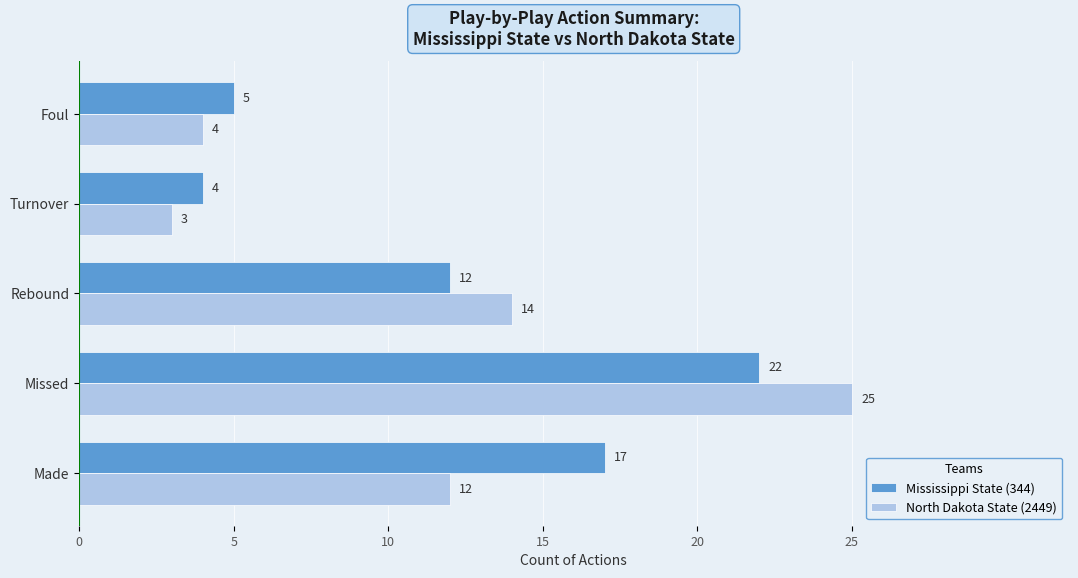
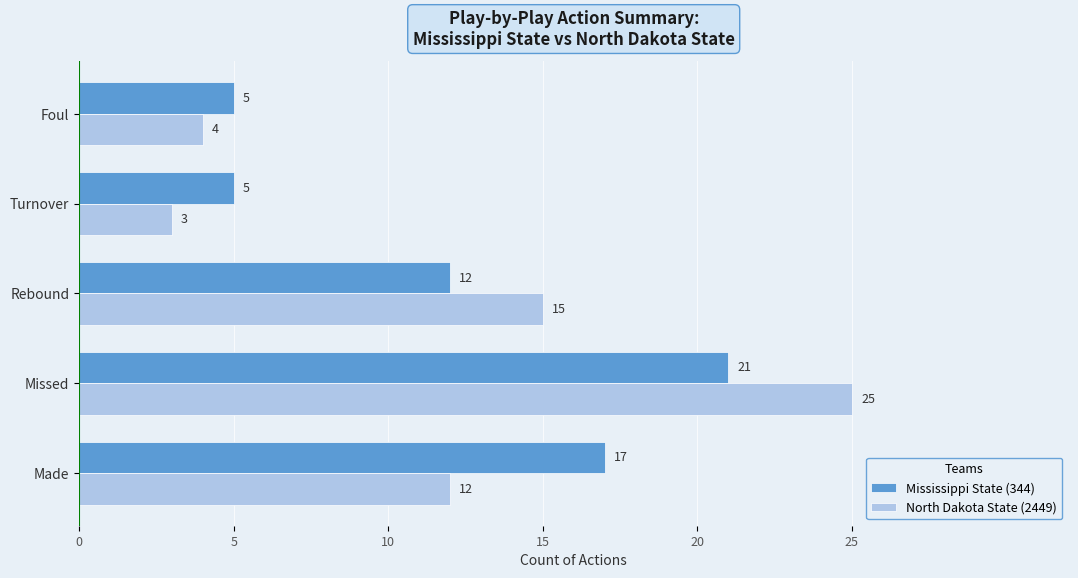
Mississippi State (344), Turnover: 4 -> 5
North Dakota State (2449), Rebound: 14 -> 15
Mississippi State (344), Missed: 22 -> 21
